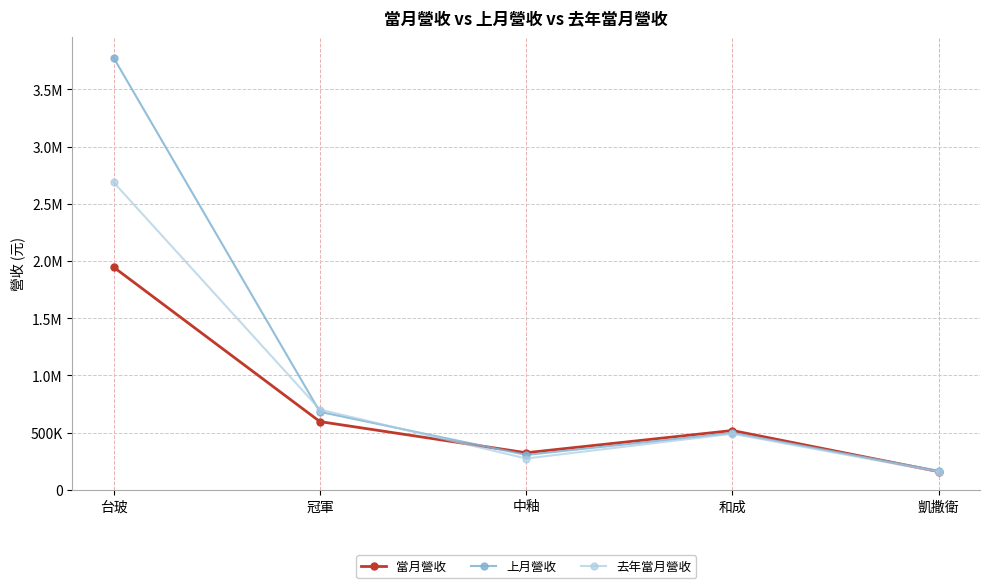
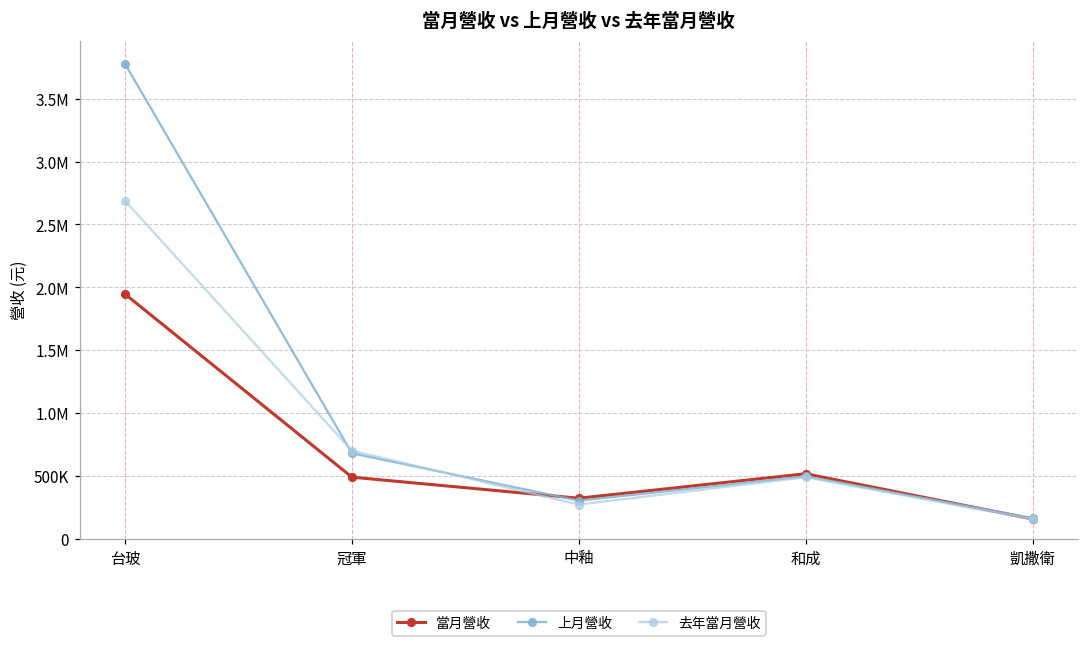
當月營收, 冠軍: 600000 -> 490000
